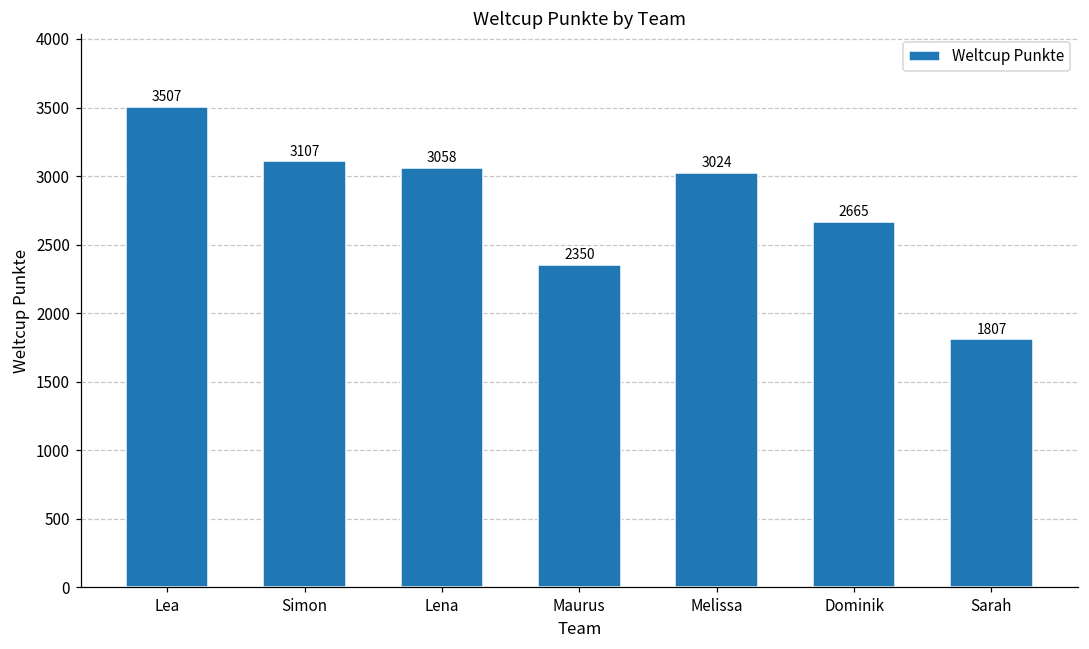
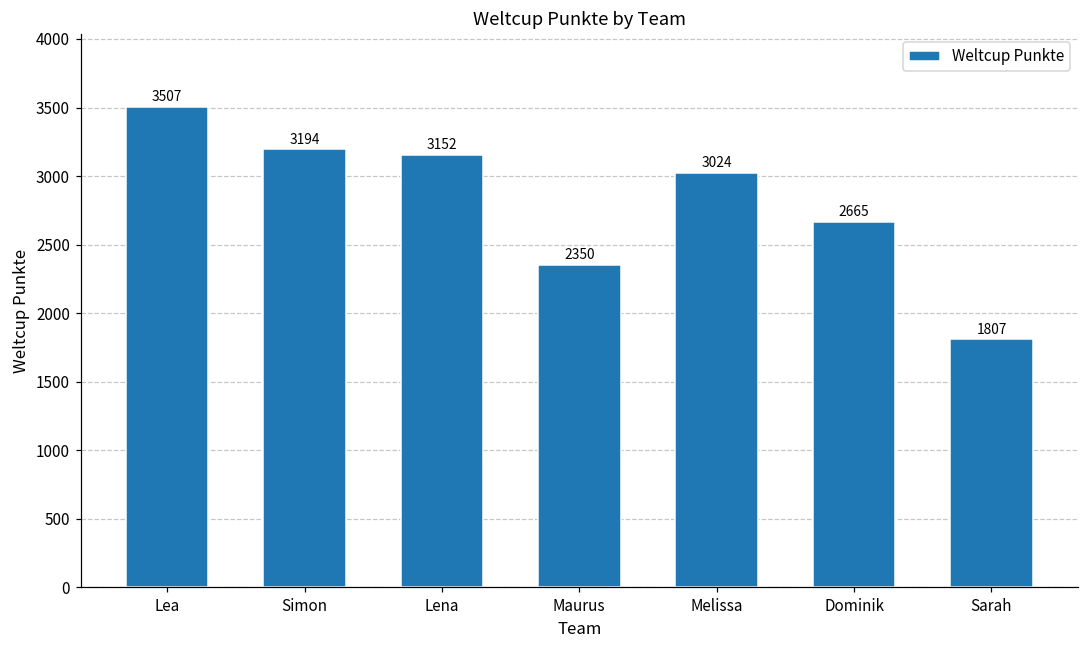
Simon: 3107 -> 3194
Lena: 3058 -> 3152
